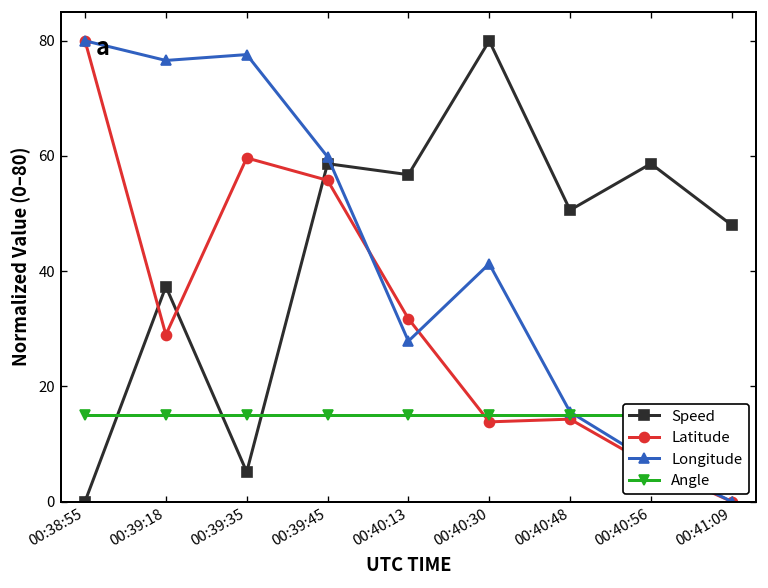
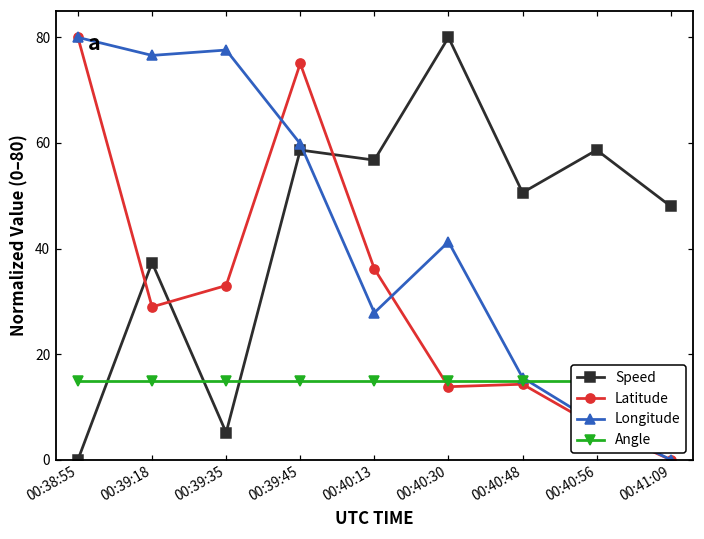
Latitude, 00:39:35: 60 -> 33
Latitude, 00:39:45: 56 -> 75
Latitude, 00:40:13: 32 -> 36
